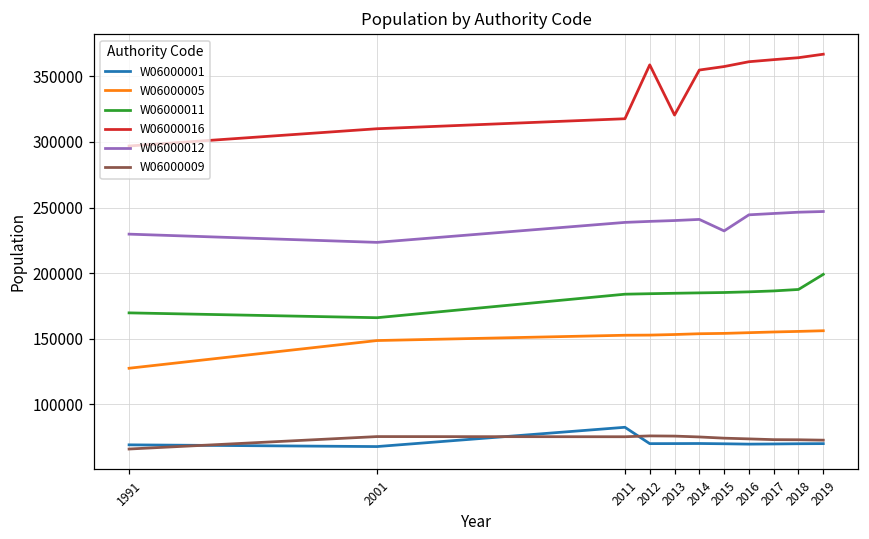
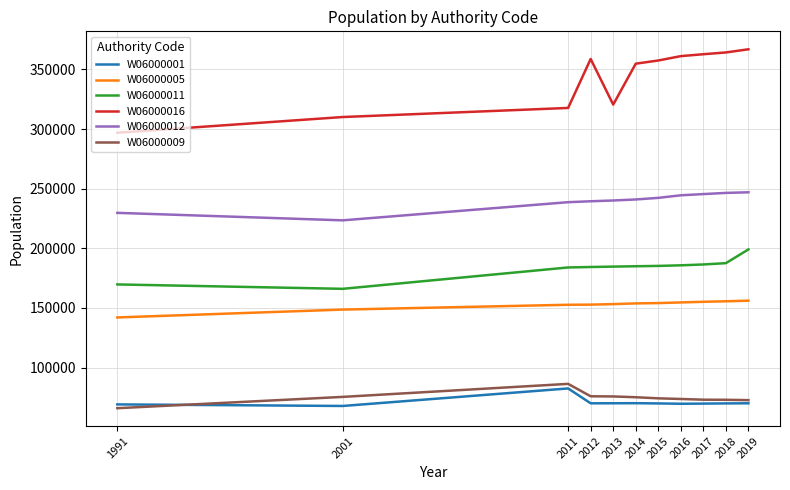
W06000005, 1991: 128000 -> 142000
W06000009, 2011: 75000 -> 86000
W06000012, 2015: 232000 -> 242000
